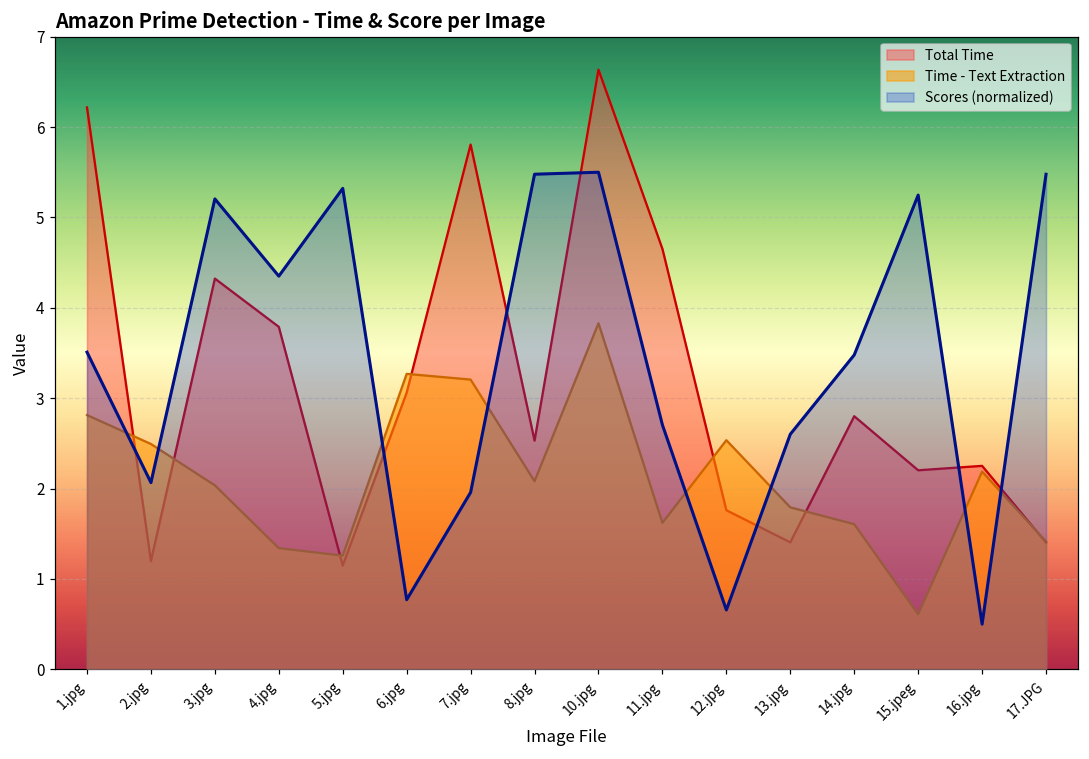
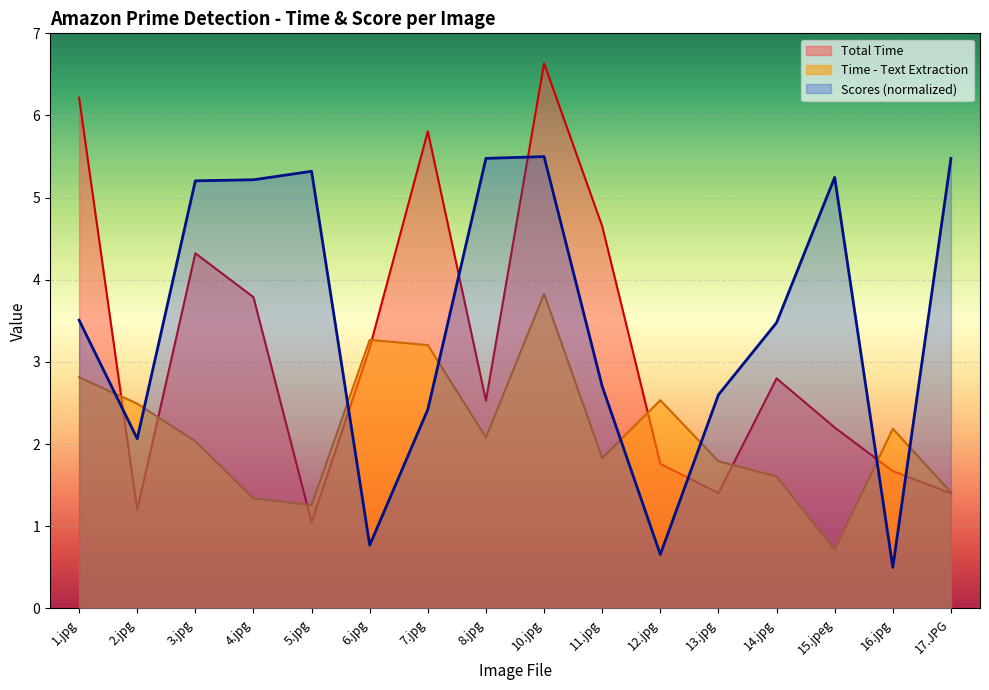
Scores (normalized), 4.jpg: 4.4 -> 5.2
Total Time, 5.jpg: 1.1 -> 1.0
Total Time, 6.jpg: 3.1 -> 3.2
Scores (normalized), 7.jpg: 2.0 -> 2.4
Time - Text Extraction, 11.jpg: 1.6 -> 1.8
Time - Text Extraction, 15.jpeg: 0.6 -> 0.7
Total Time, 16.jpg: 2.3 -> 1.7
